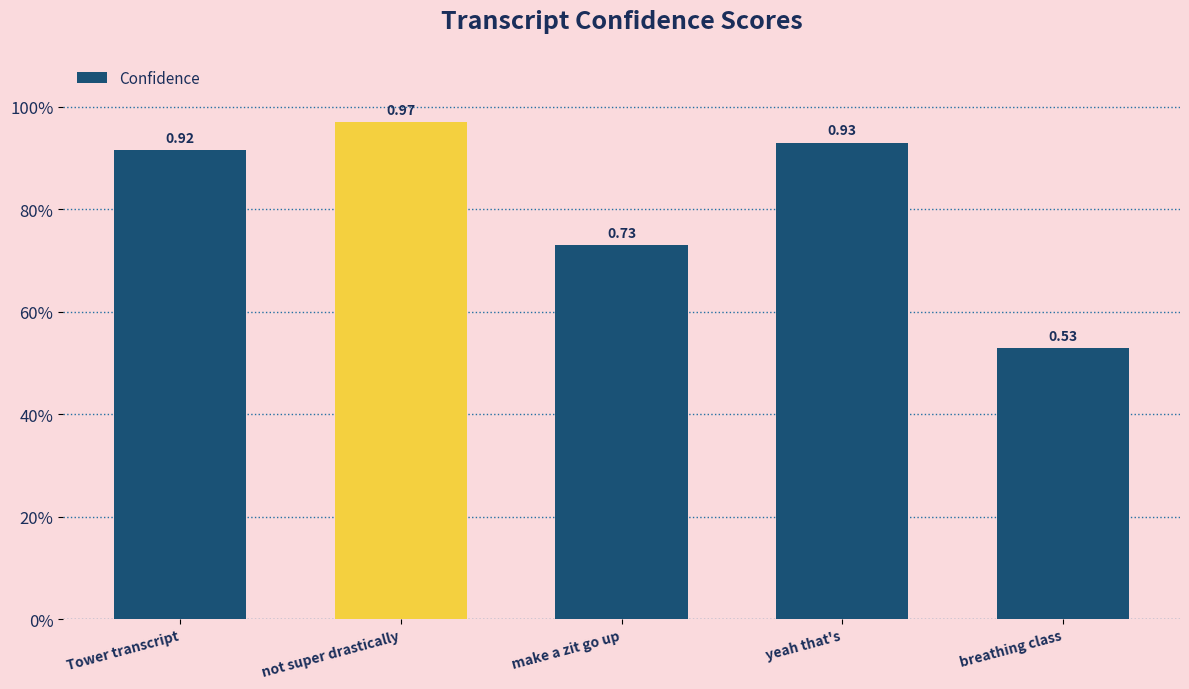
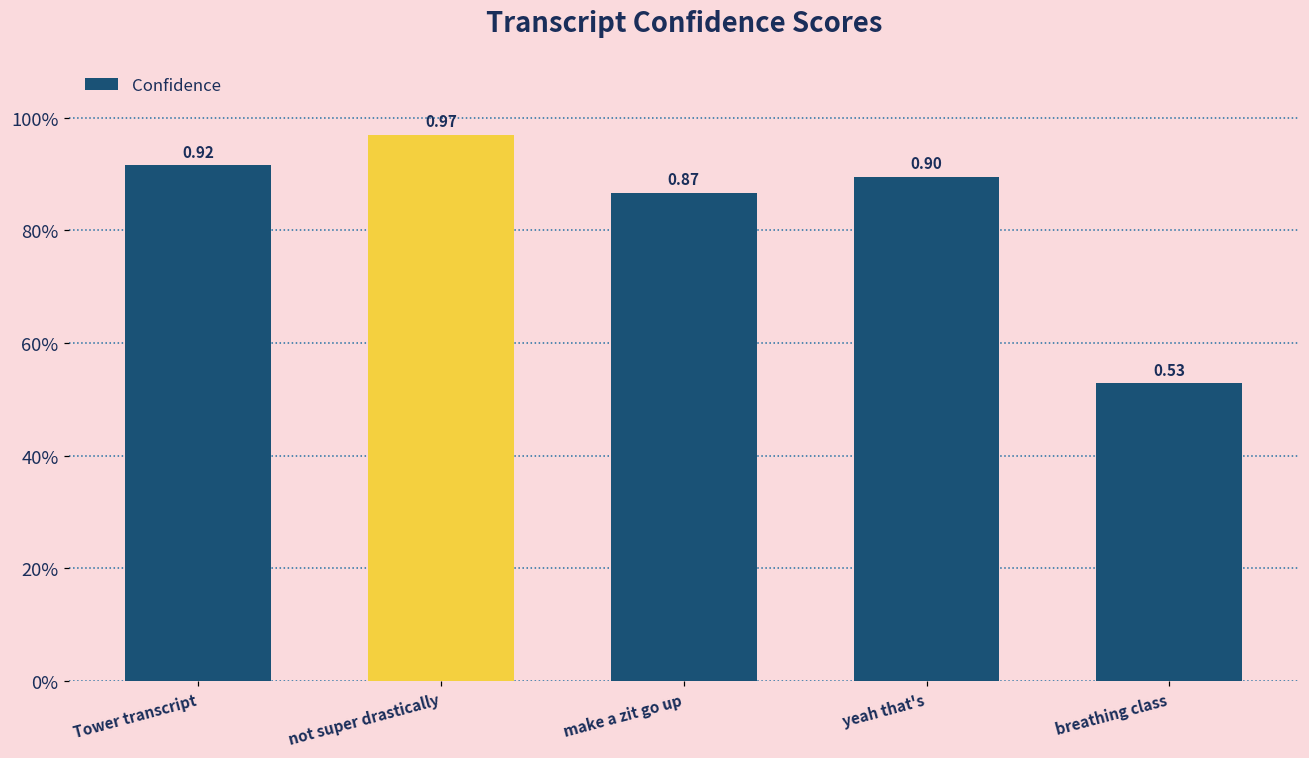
make a zit go up: 0.73 -> 0.87
yeah that's: 0.93 -> 0.90
